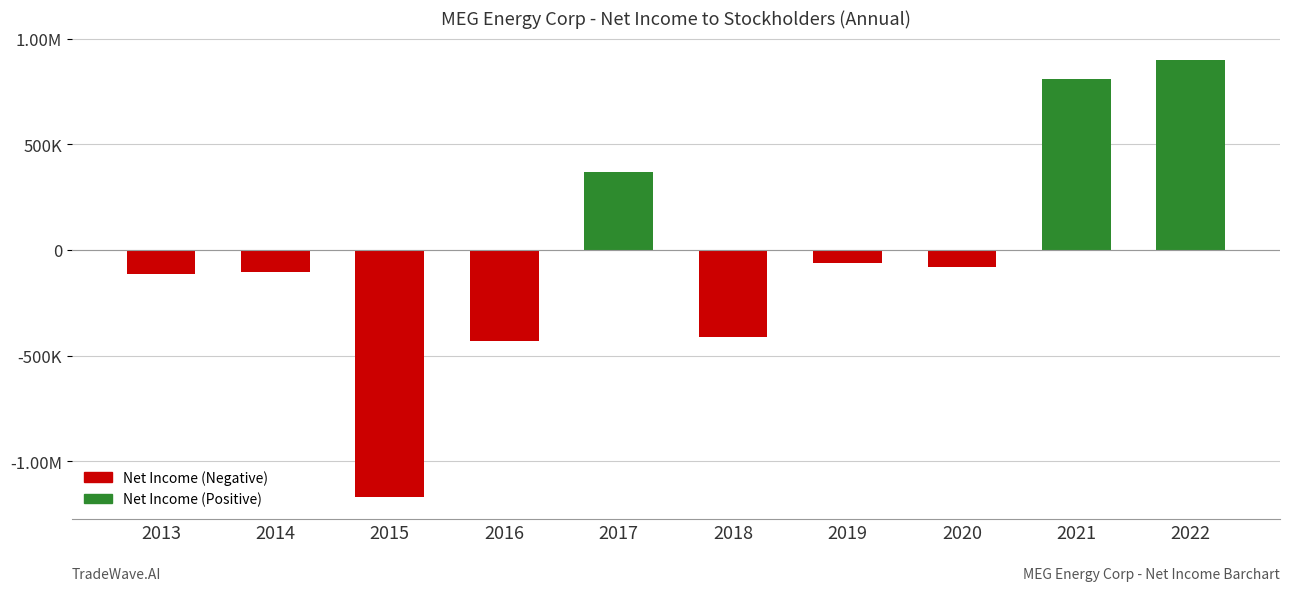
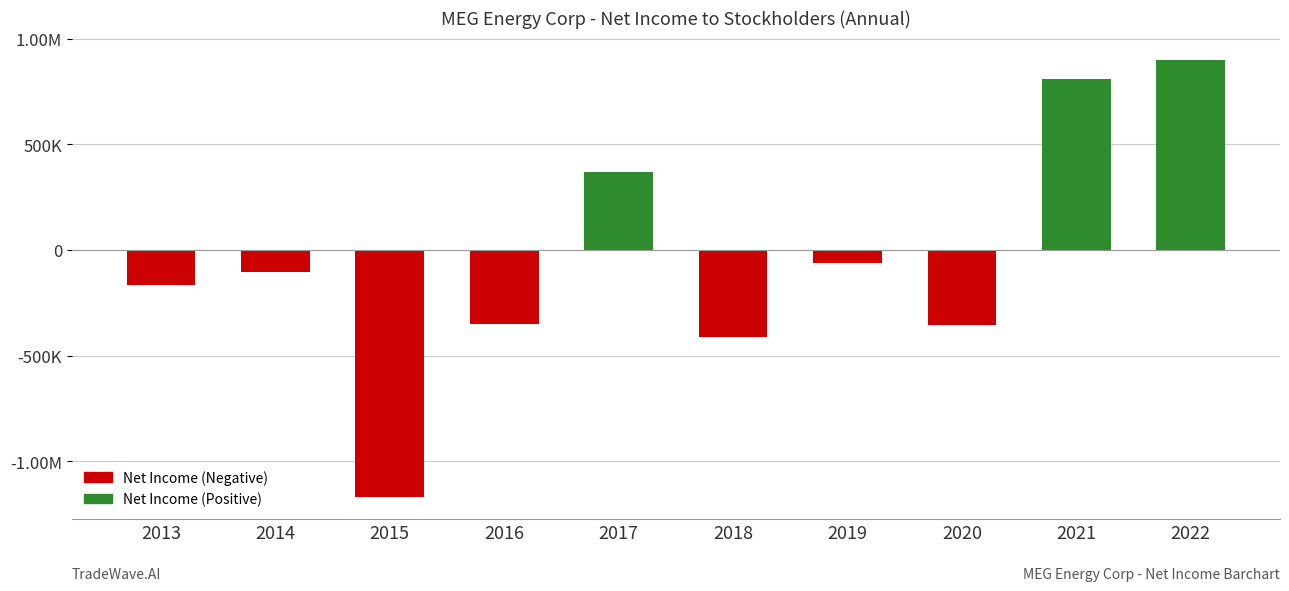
2013: -110000 -> -170000
2016: -430000 -> -350000
2020: -80000 -> -360000
